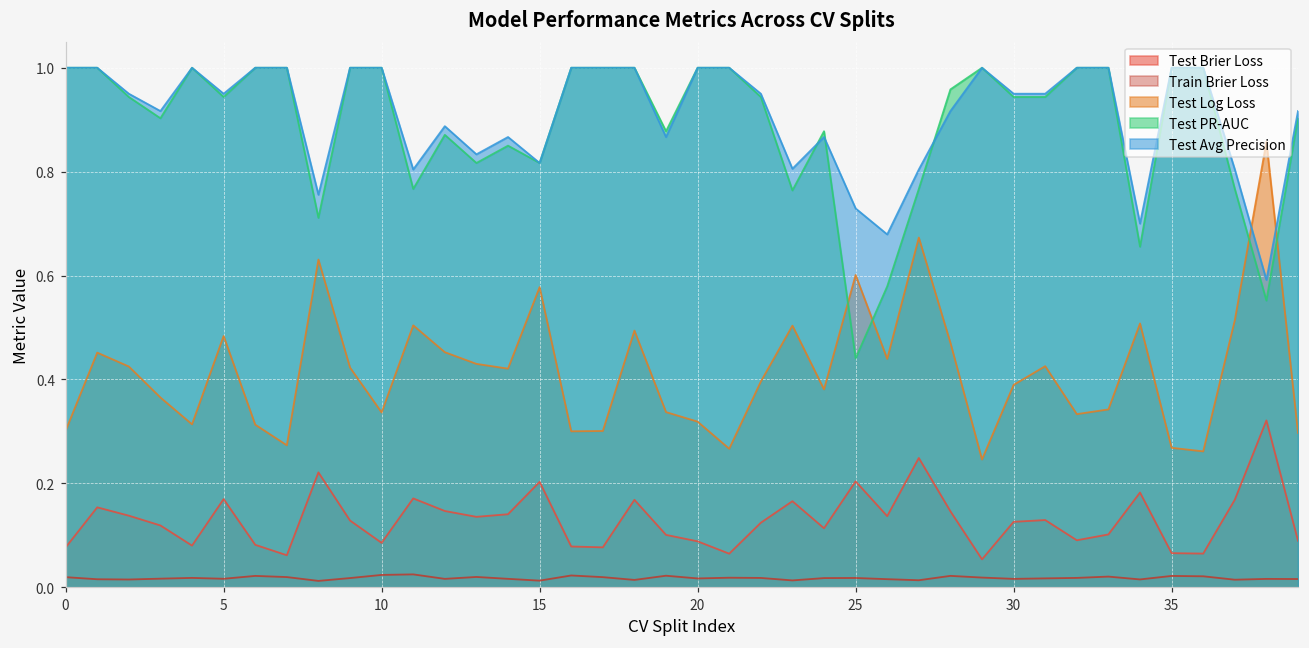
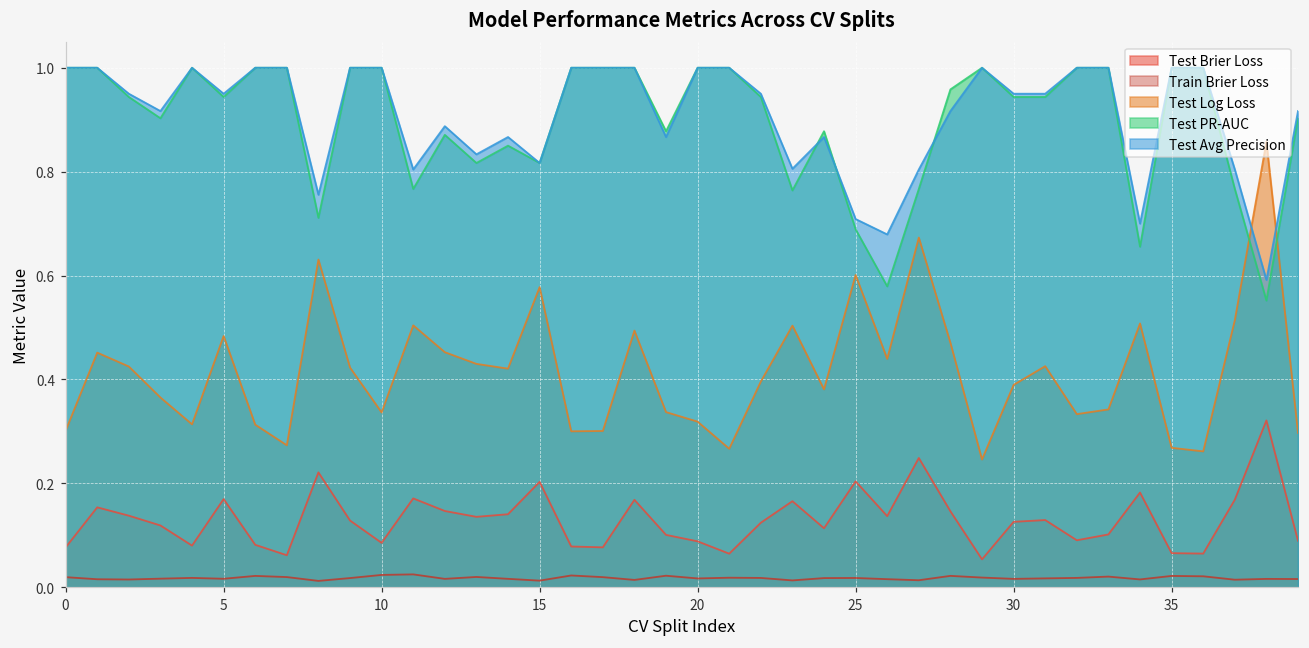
Test PR-AUC, 25: 0.44 -> 0.69
Test Avg Precision, 25: 0.73 -> 0.71
